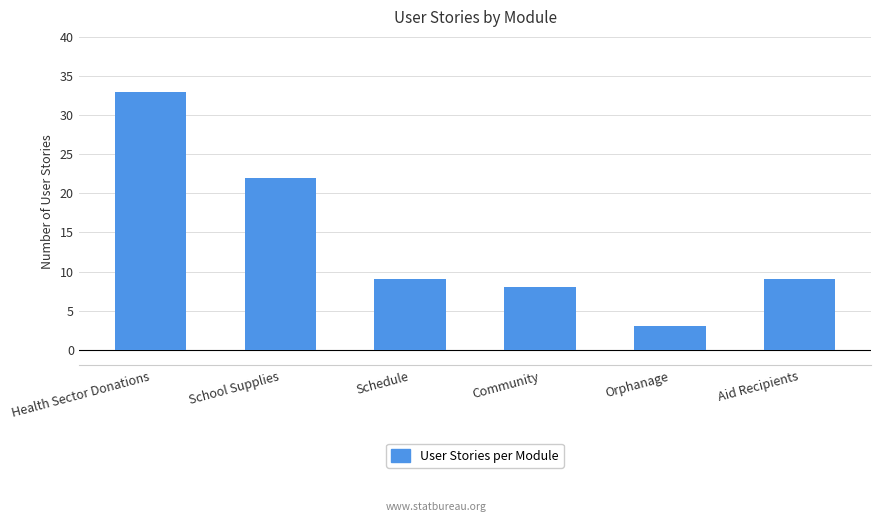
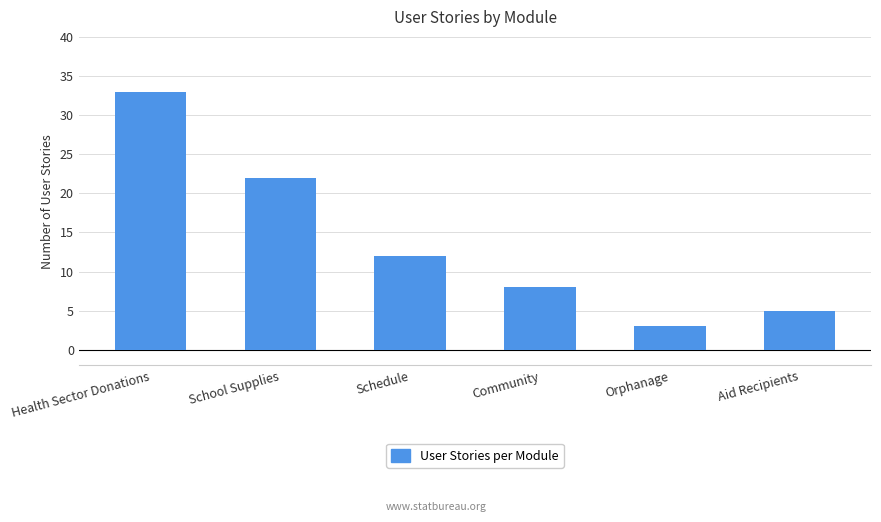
Schedule: 9 -> 12
Aid Recipients: 9 -> 5
